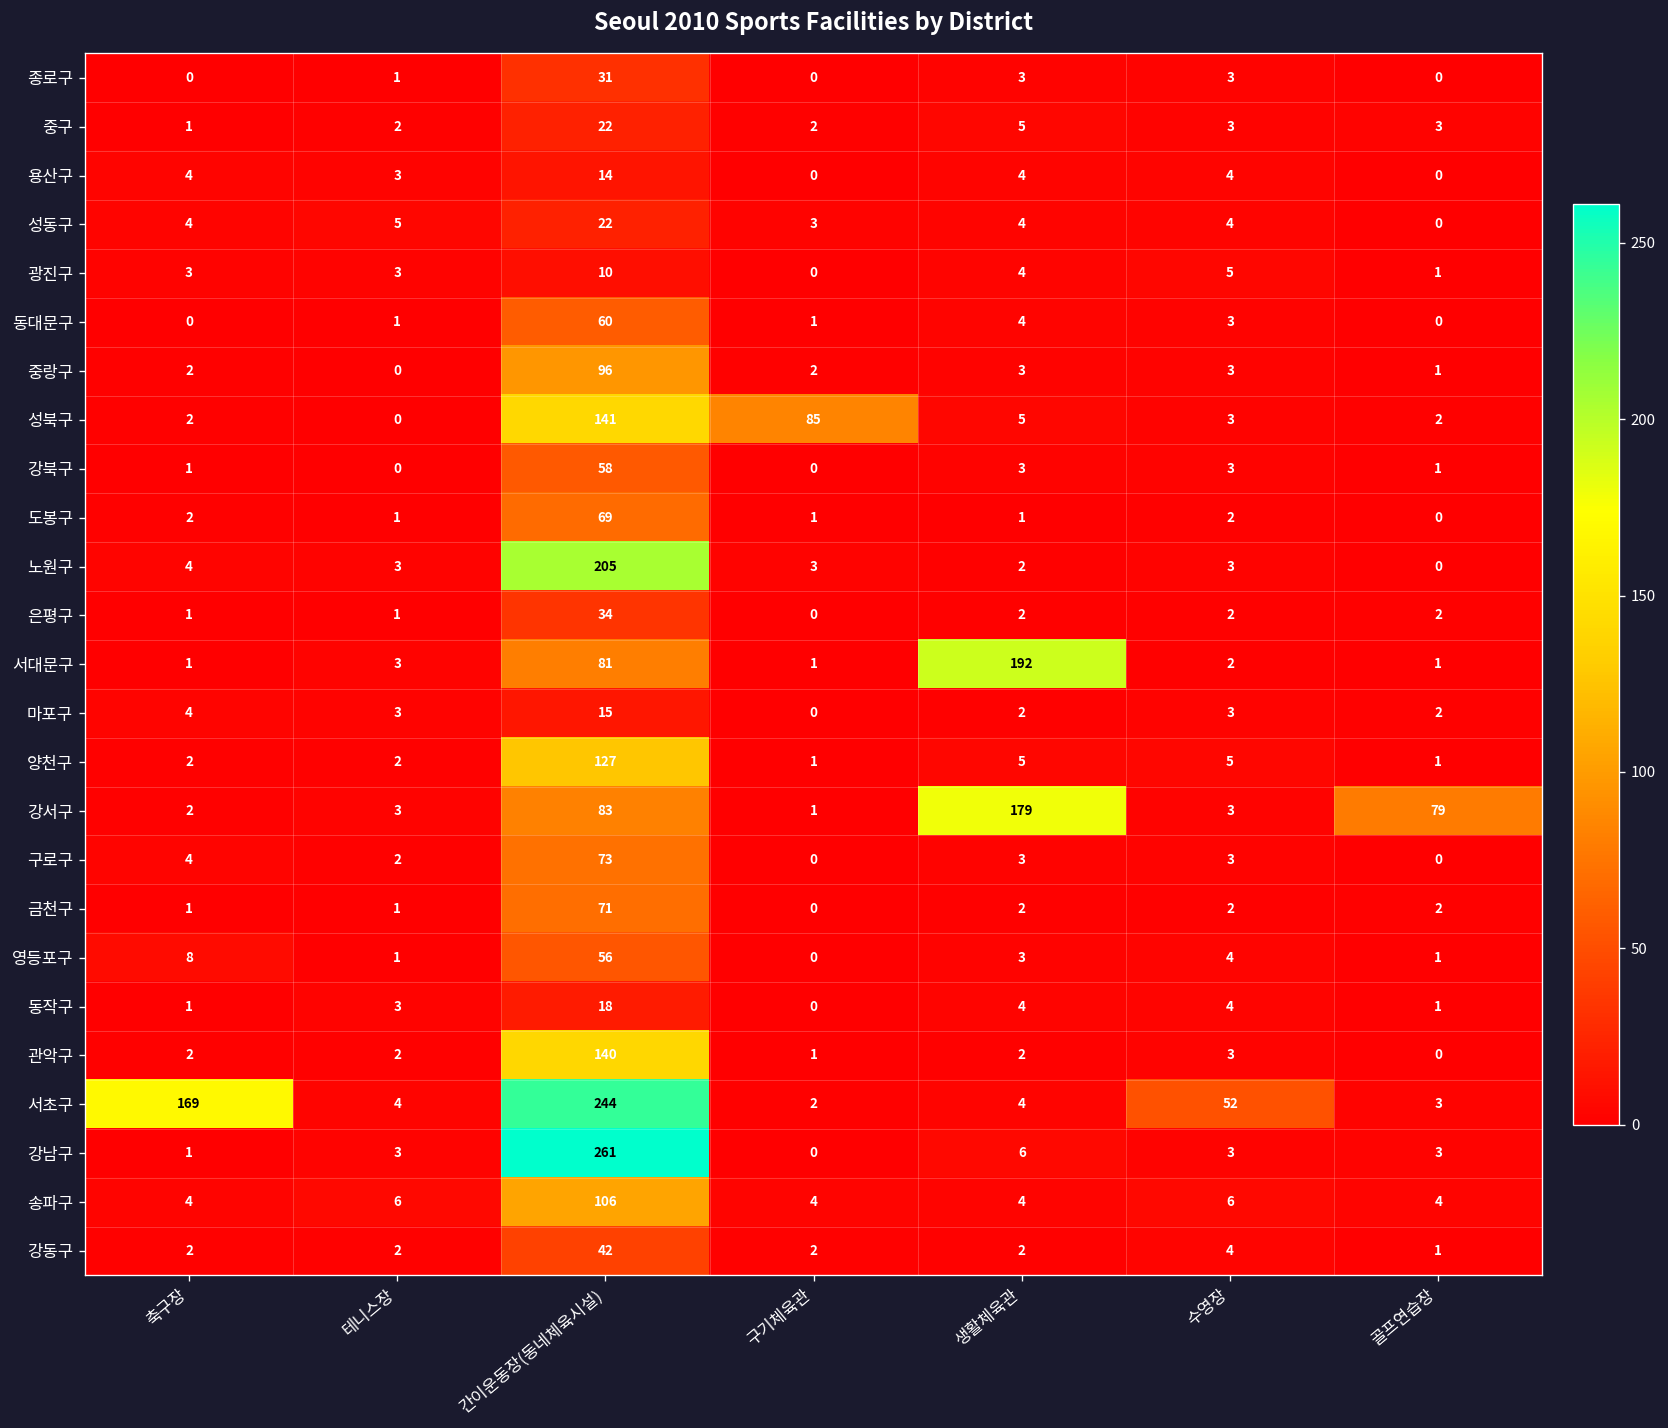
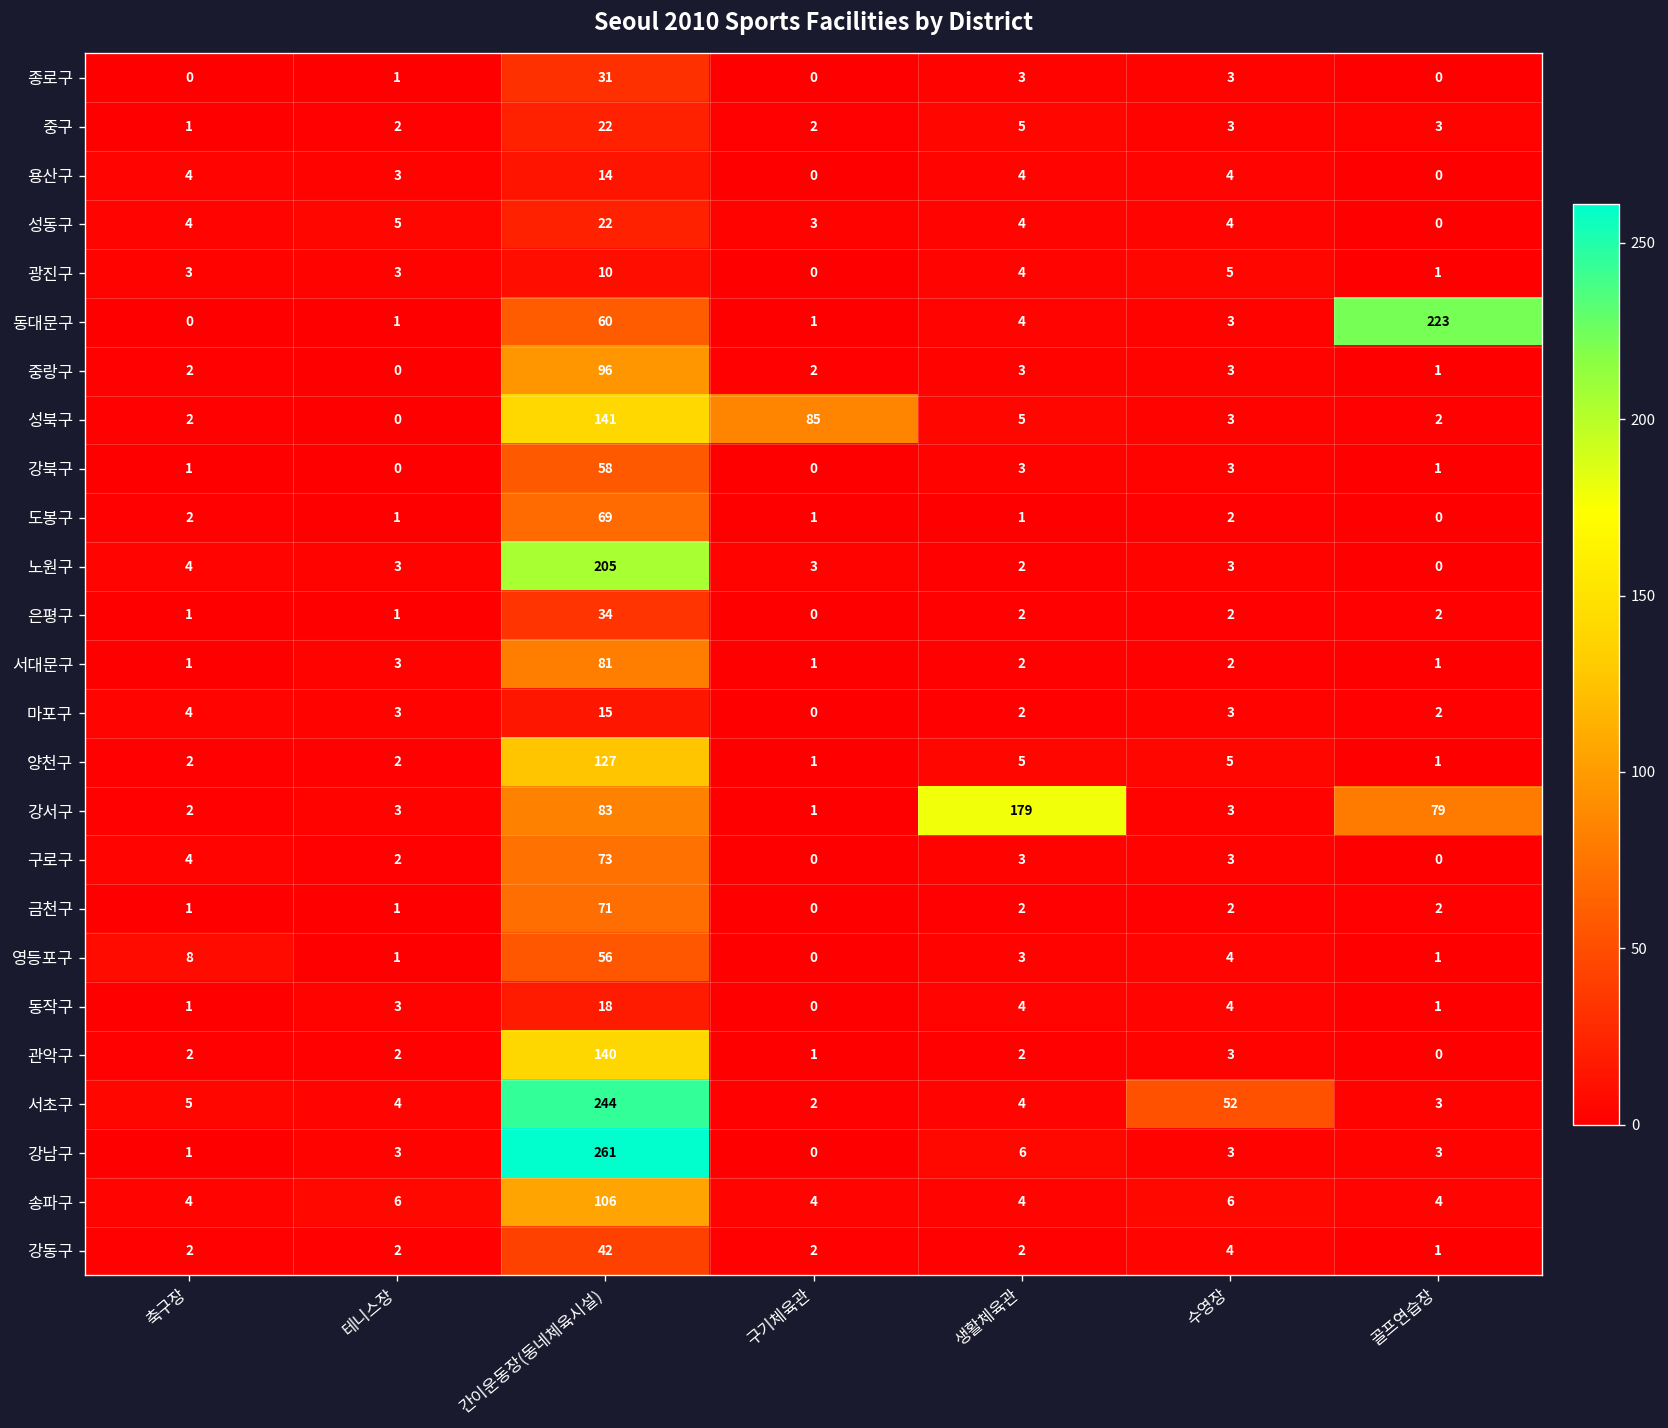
동대문구, 골프연습장: 0 -> 223
서대문구, 생활체육관: 192 -> 2
서초구, 축구장: 169 -> 5
